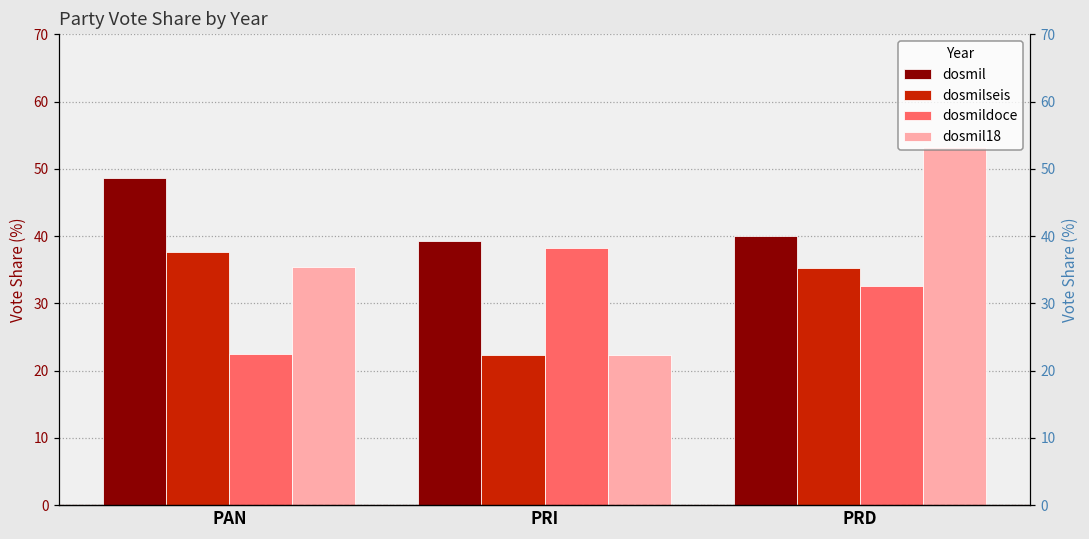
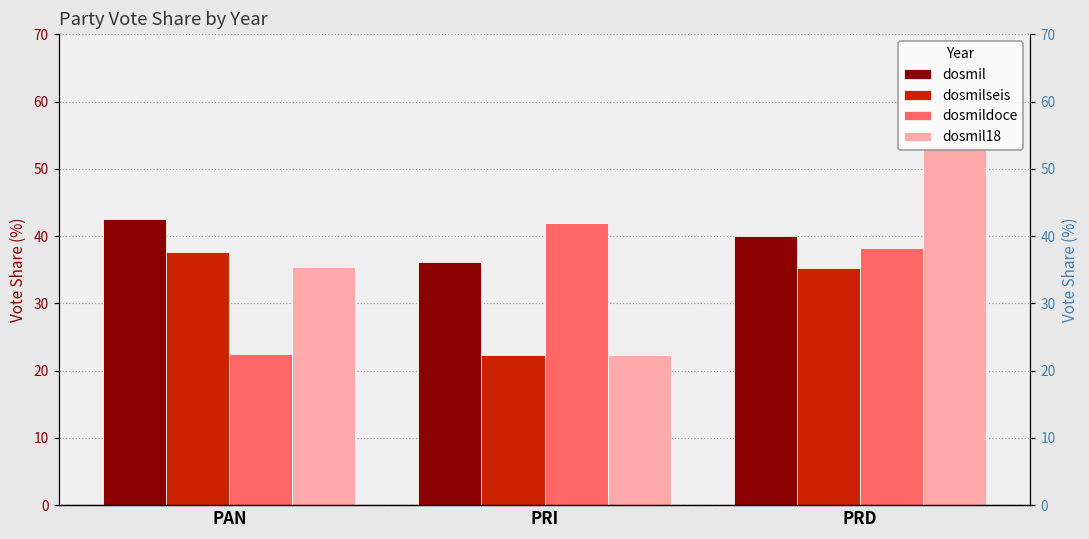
dosmil, PAN: 49 -> 43
dosmil, PRI: 39 -> 36
dosmildoce, PRI: 38 -> 42
dosmildoce, PRD: 33 -> 38
